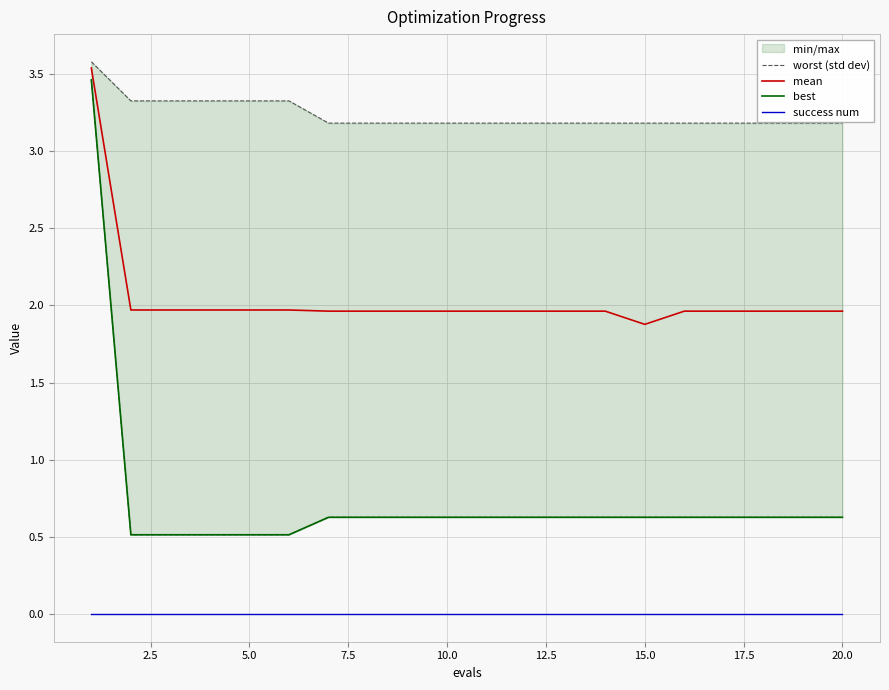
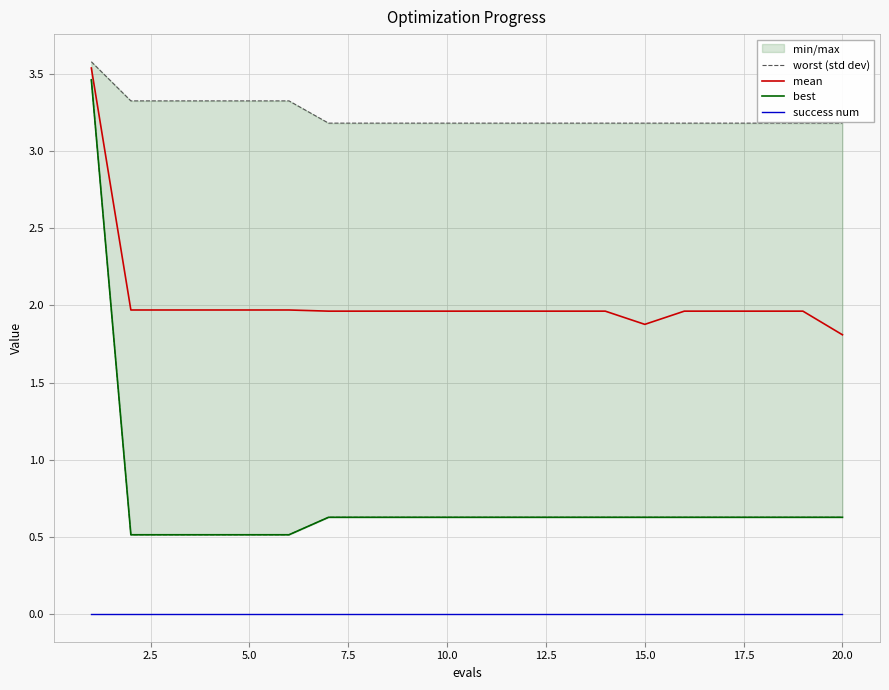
mean, 20.0: 1.96 -> 1.81
